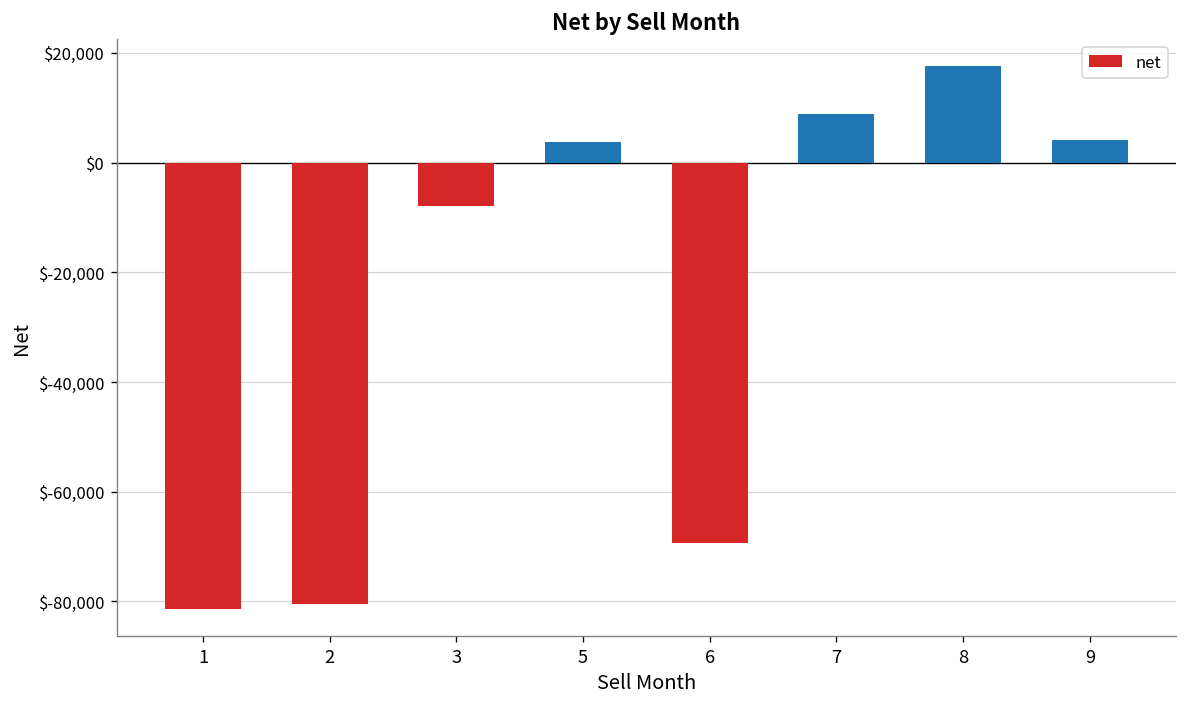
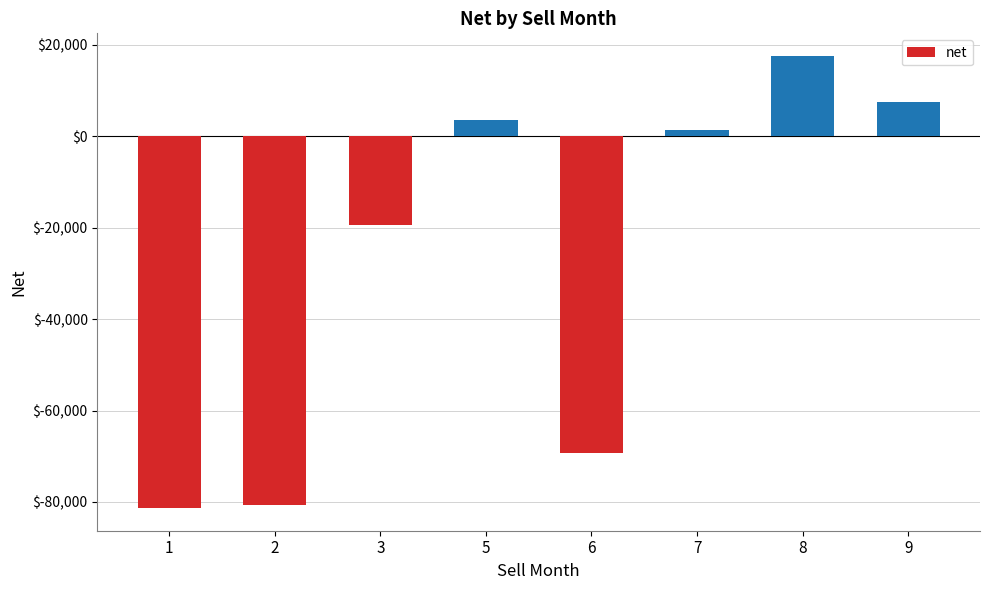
3: $-8,000 -> $-19,000
7: $9,000 -> $1,000
9: $4,000 -> $7,000
